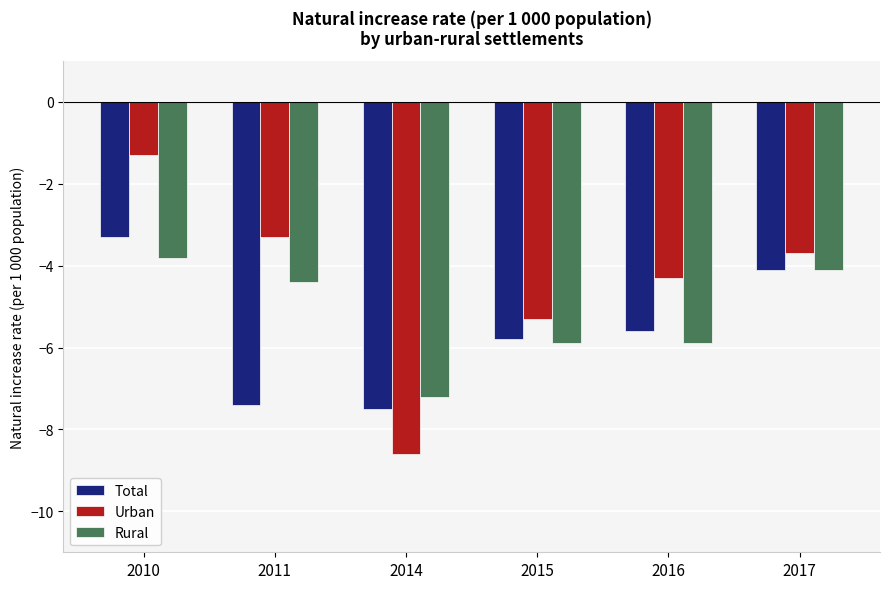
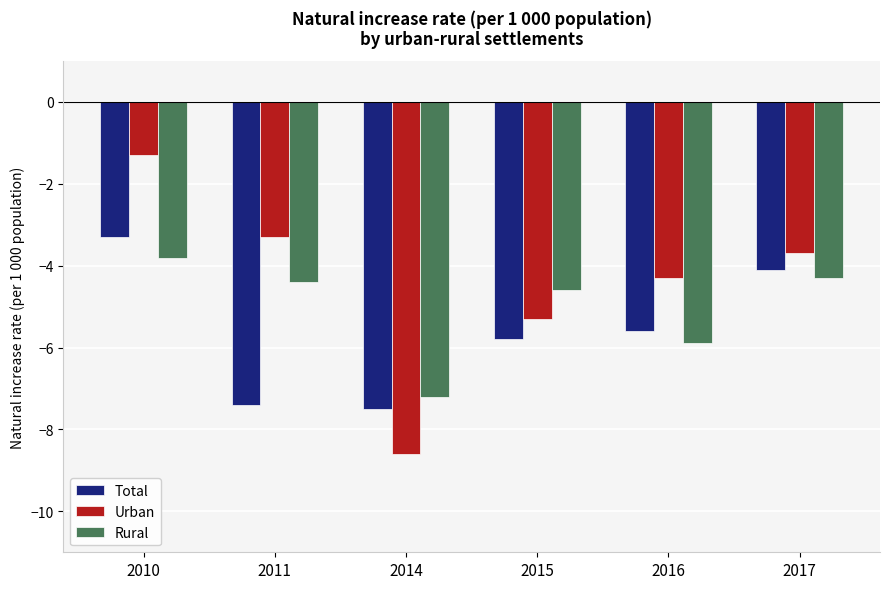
Rural, 2015: -5.9 -> -4.6
Rural, 2017: -4.1 -> -4.3
